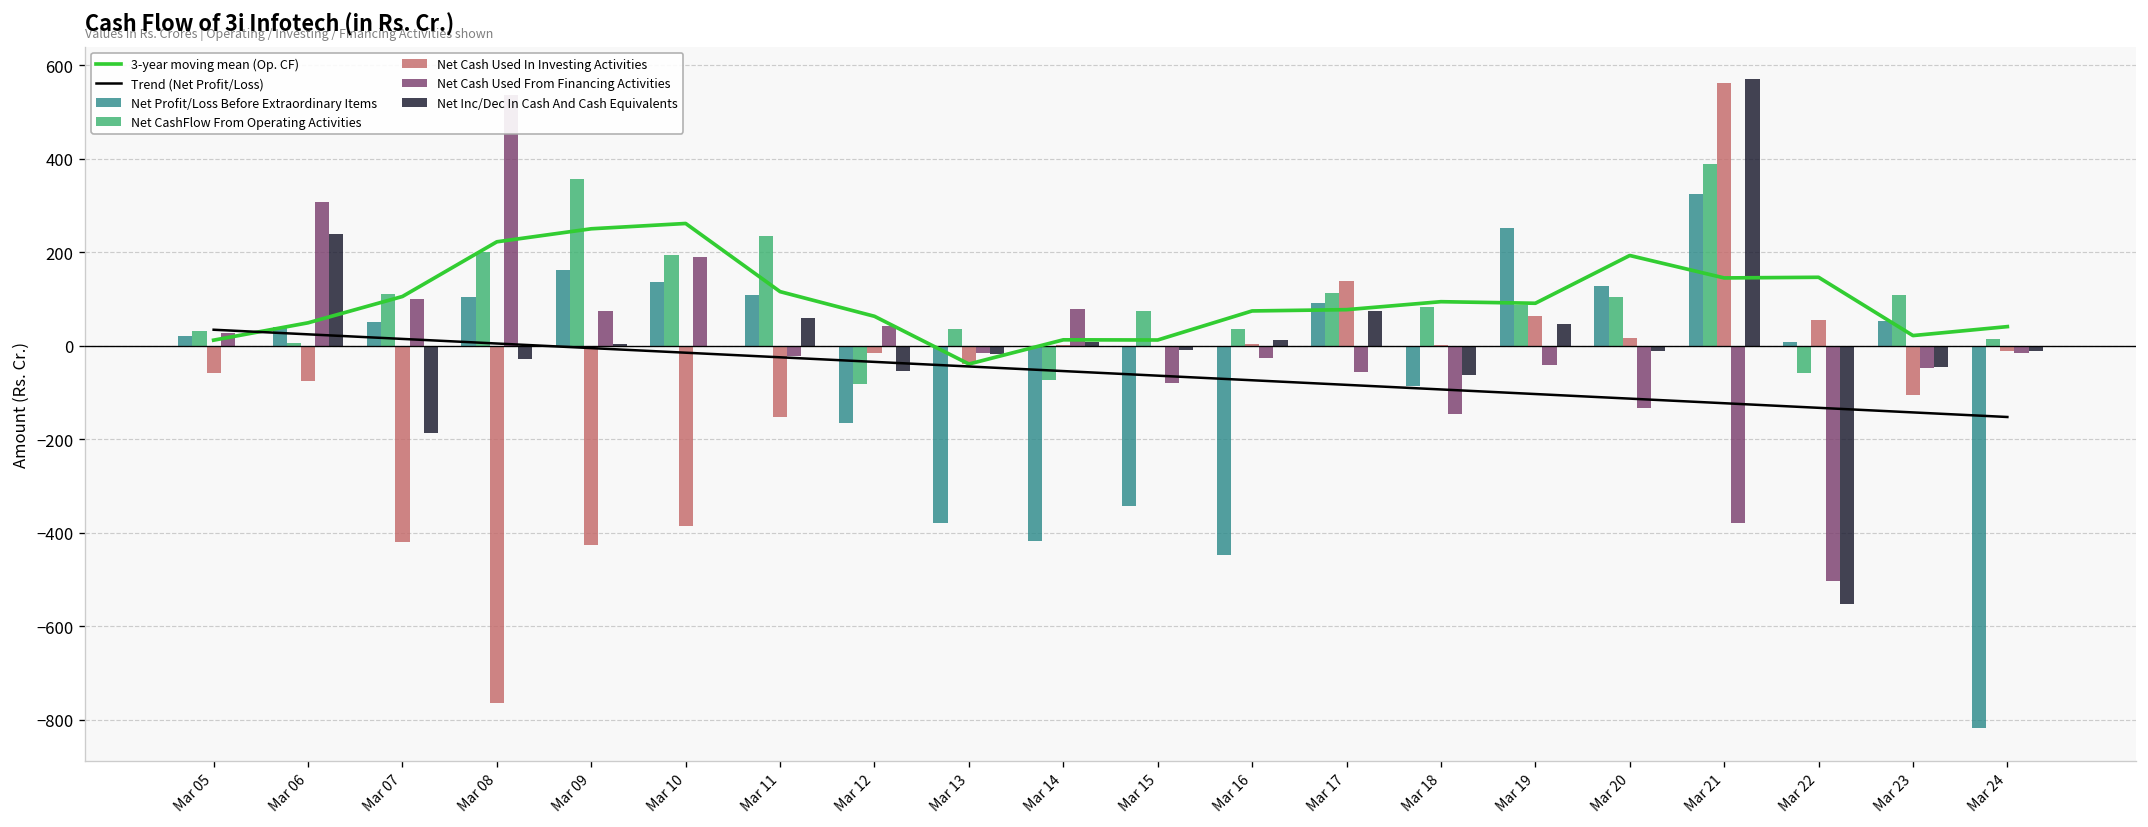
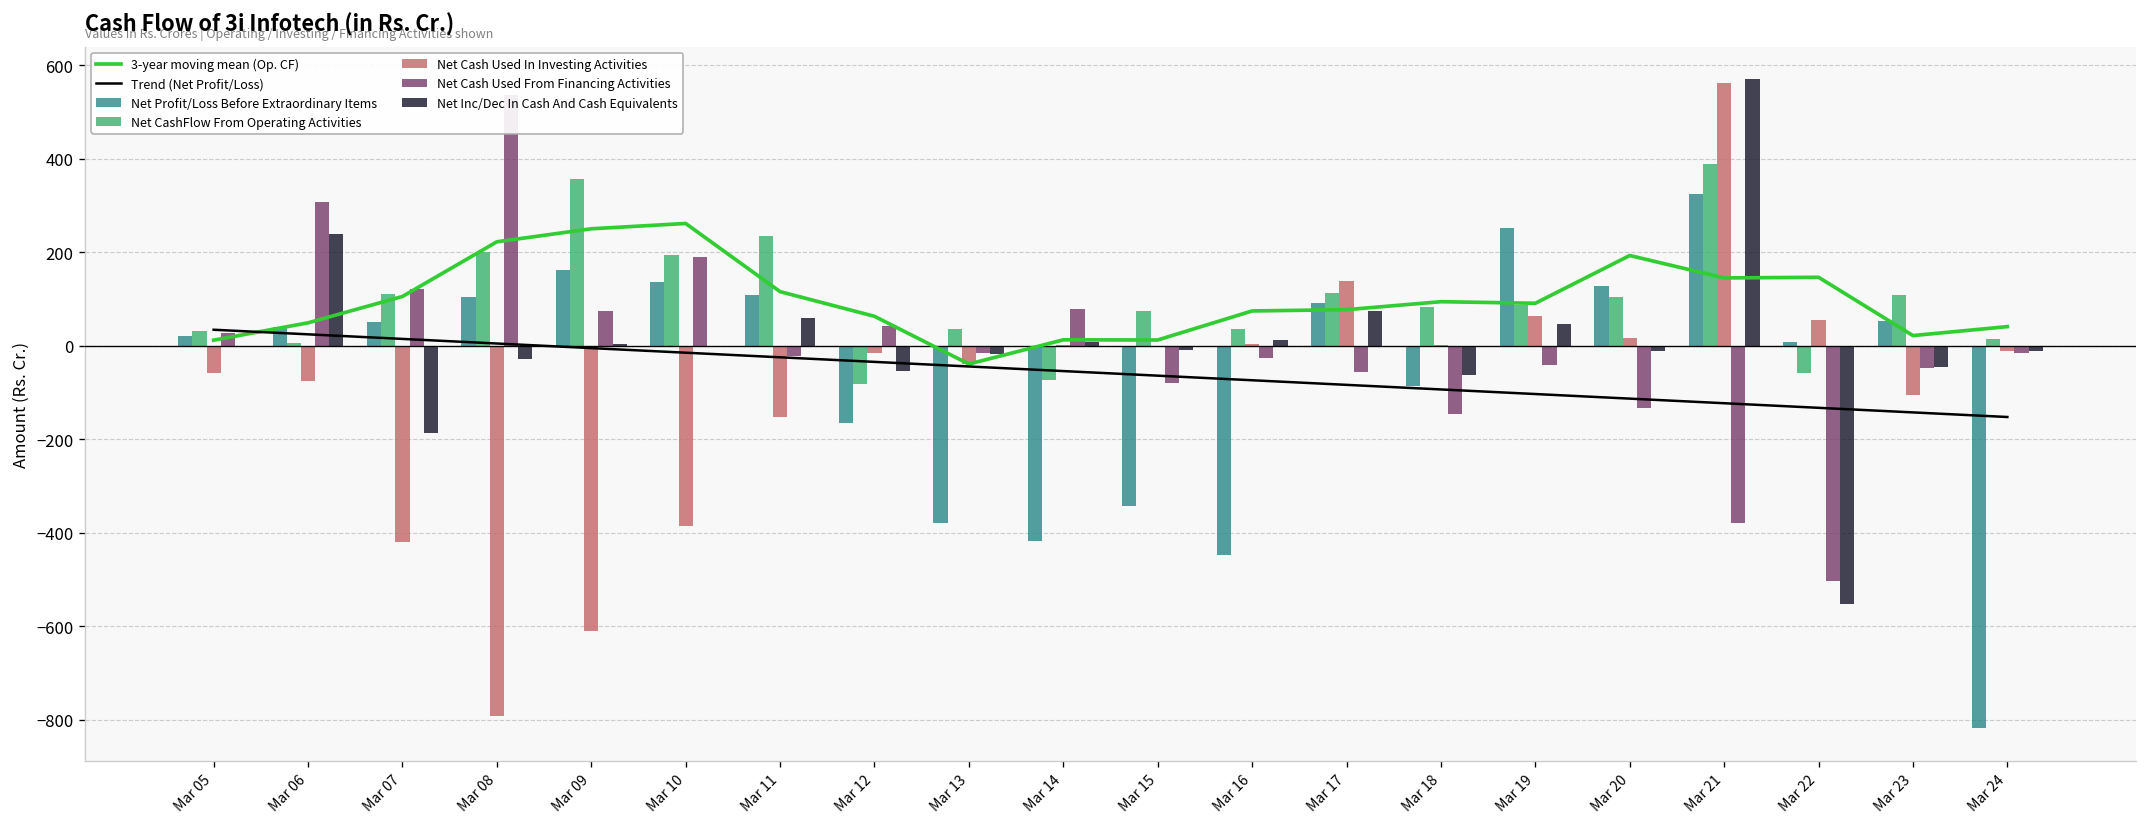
Net Cash Used From Financing Activities, Mar 07: 100 -> 120
Net Cash Used In Investing Activities, Mar 08: -760 -> -790
Net Cash Used In Investing Activities, Mar 09: -430 -> -610
